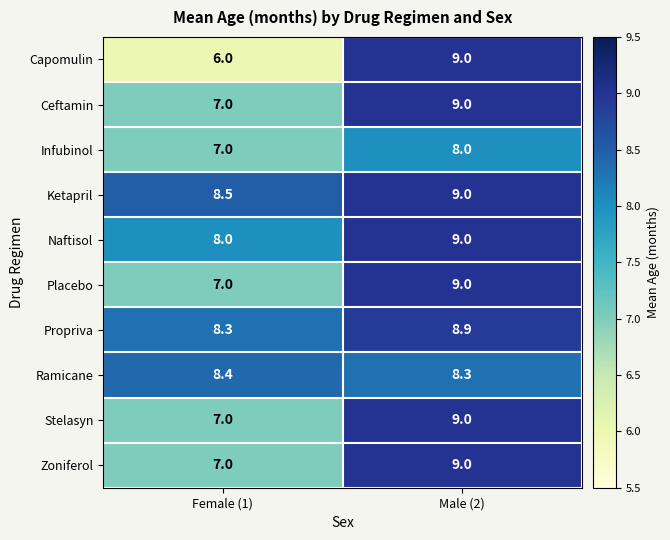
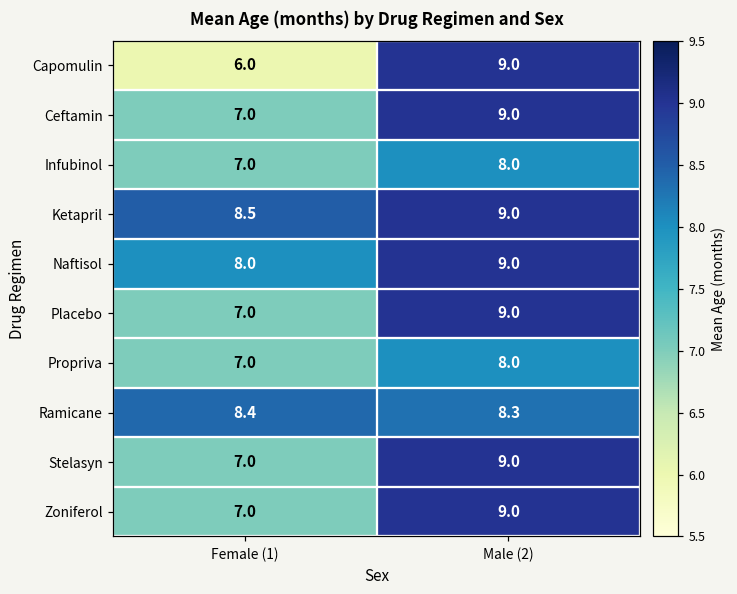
Propriva, Female (1): 8.3 -> 7.0
Propriva, Male (2): 8.9 -> 8.0
